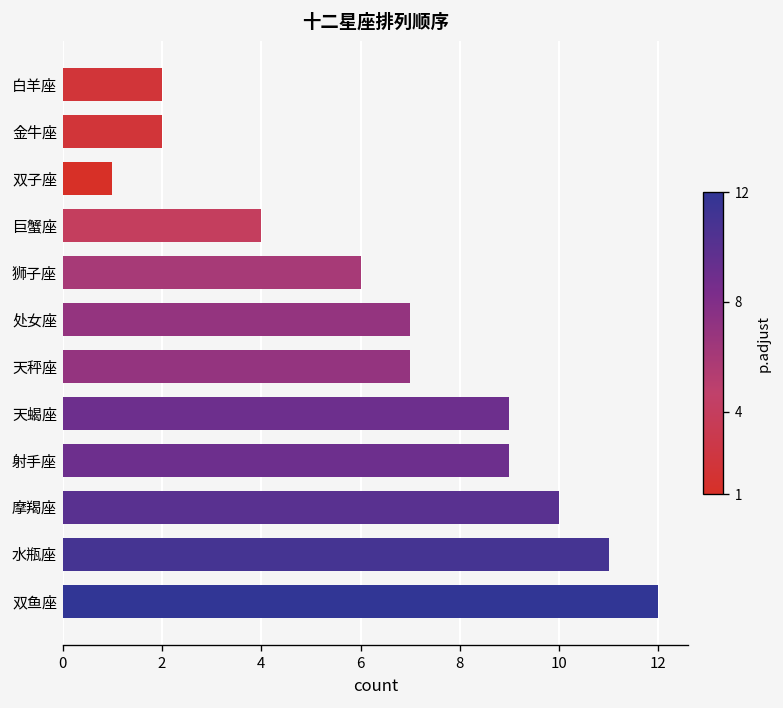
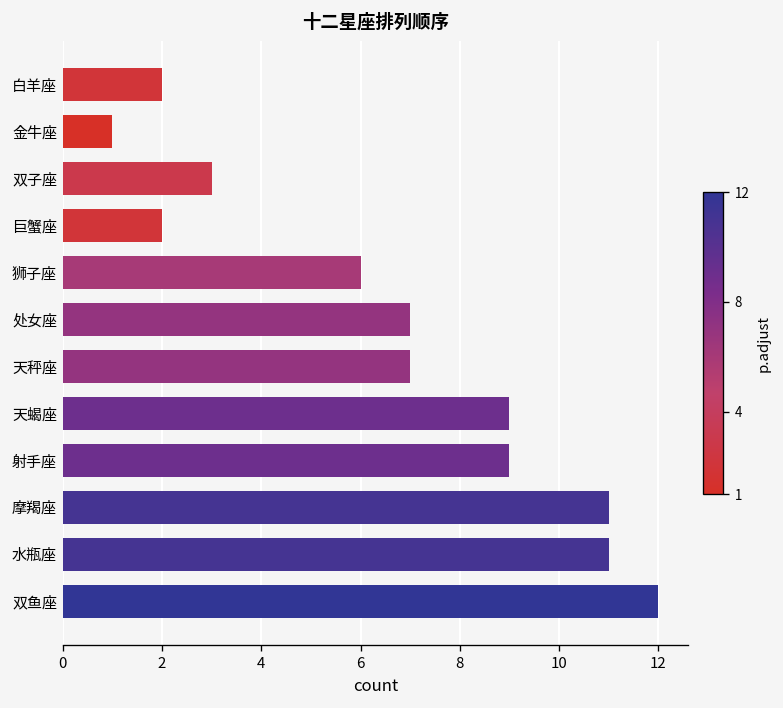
金牛座: 2 -> 1
双子座: 1 -> 3
巨蟹座: 4 -> 2
摩羯座: 10 -> 11
